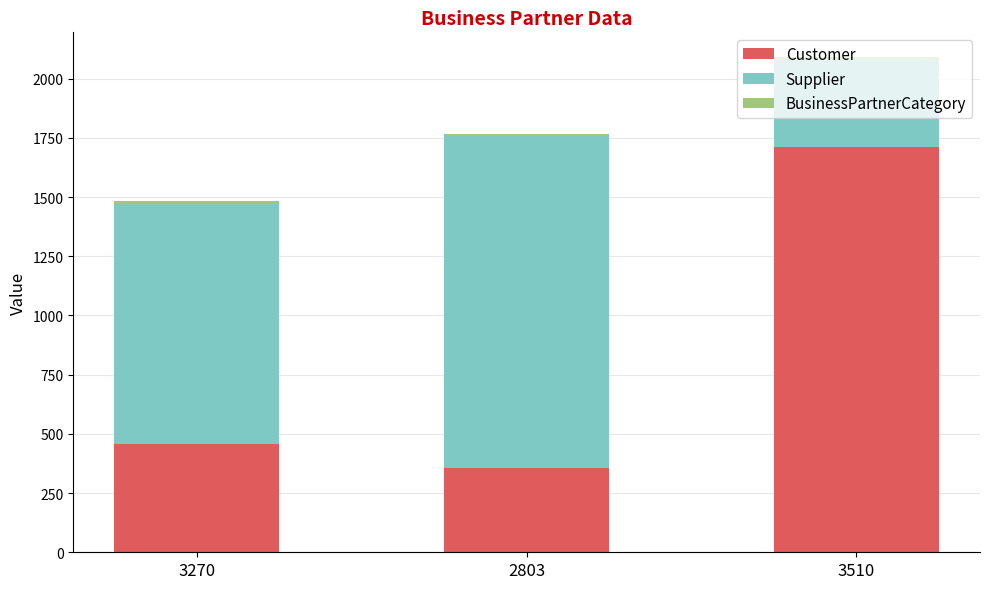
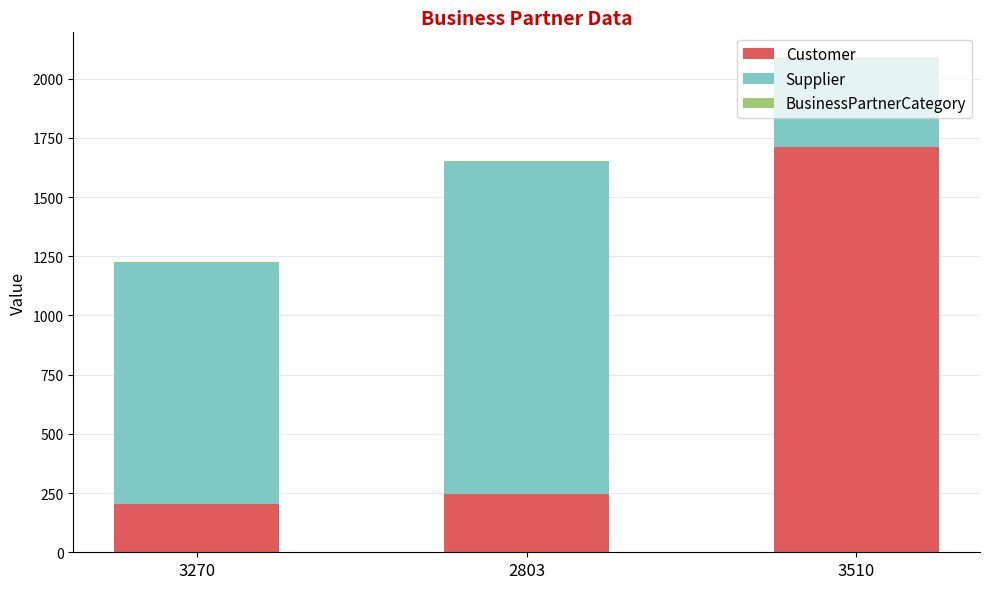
Customer, 3270: 460 -> 200
Customer, 2803: 360 -> 250
